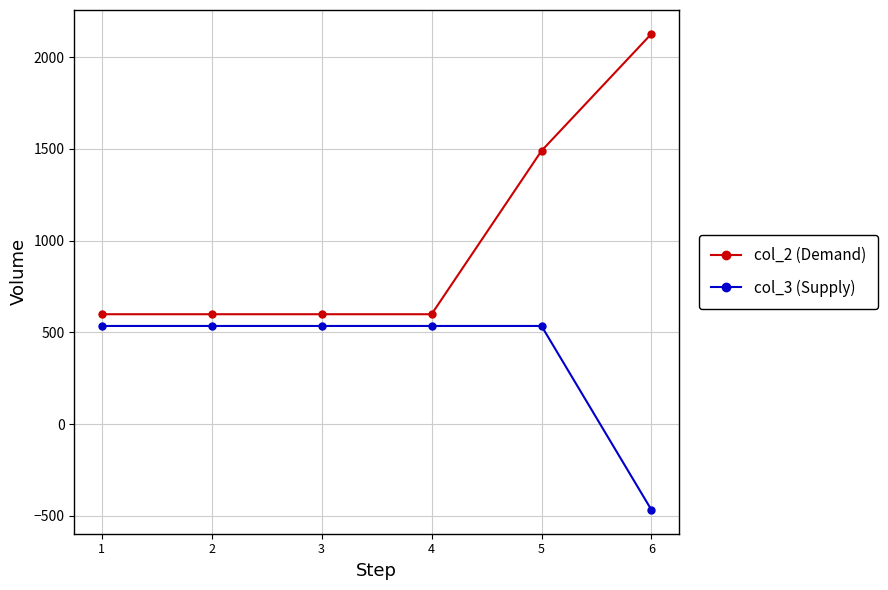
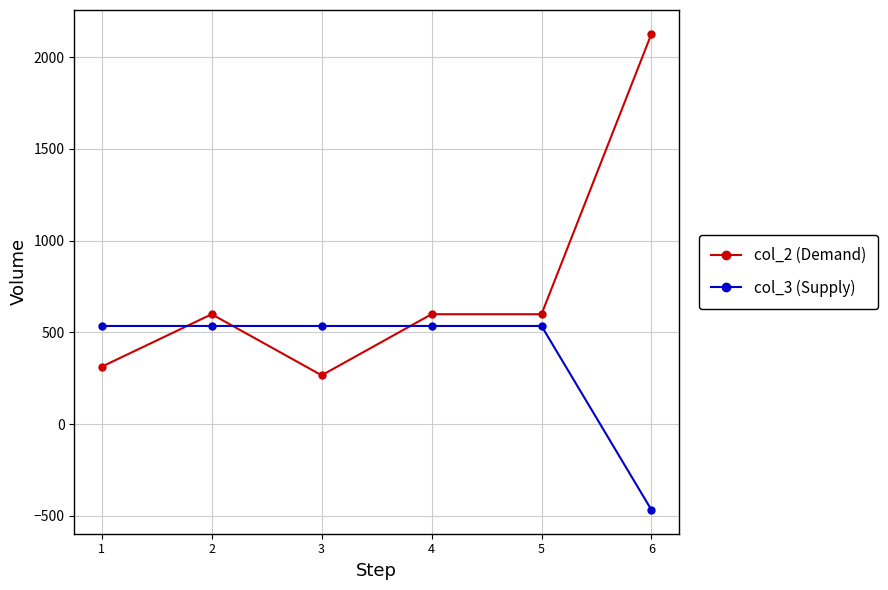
col_2 (Demand), 1: 600 -> 310
col_2 (Demand), 3: 600 -> 270
col_2 (Demand), 5: 1490 -> 600
